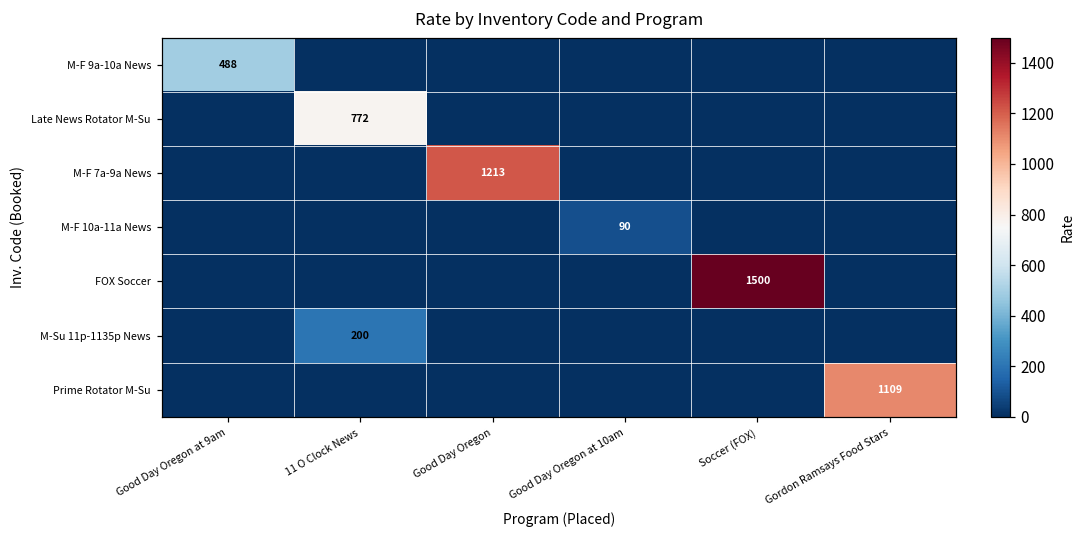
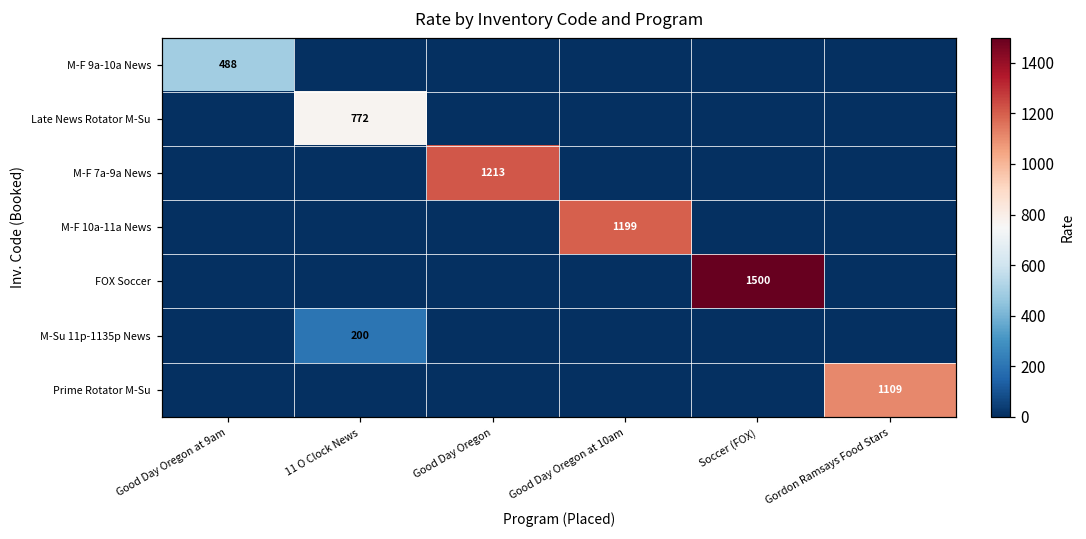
M-F 10a-11a News, Good Day Oregon at 10am: 90 -> 1199
